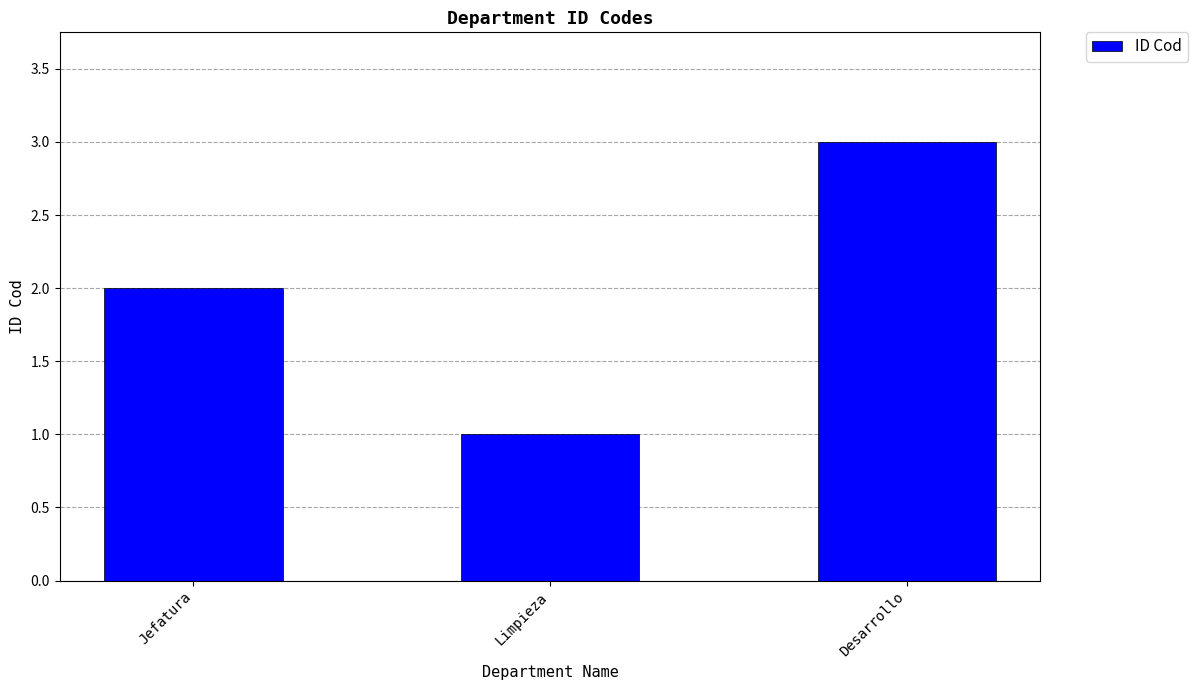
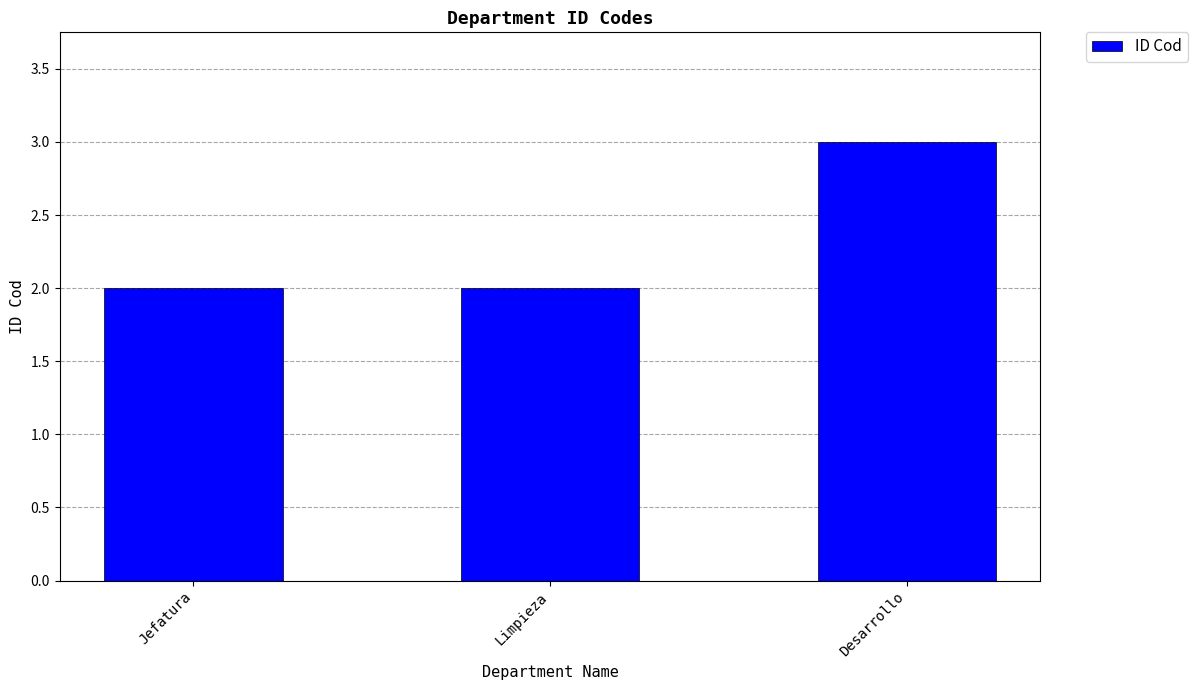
Limpieza: 1 -> 2
